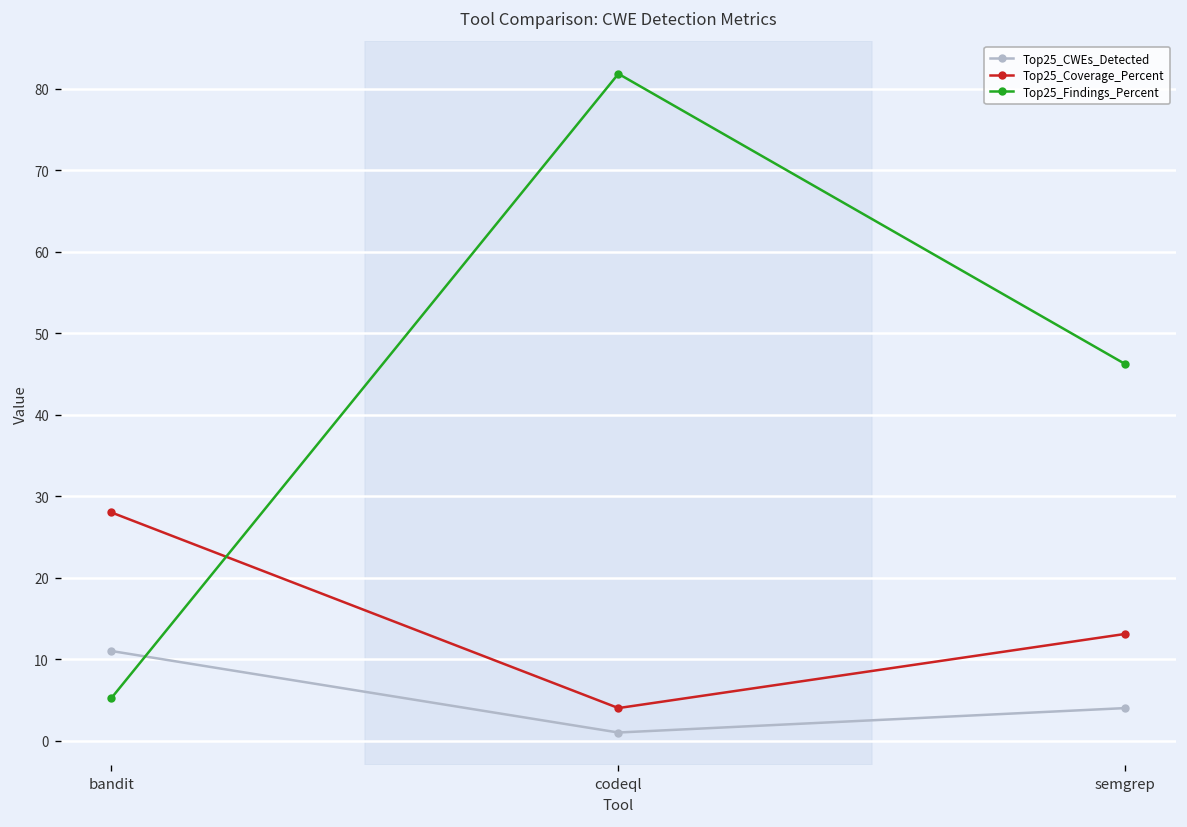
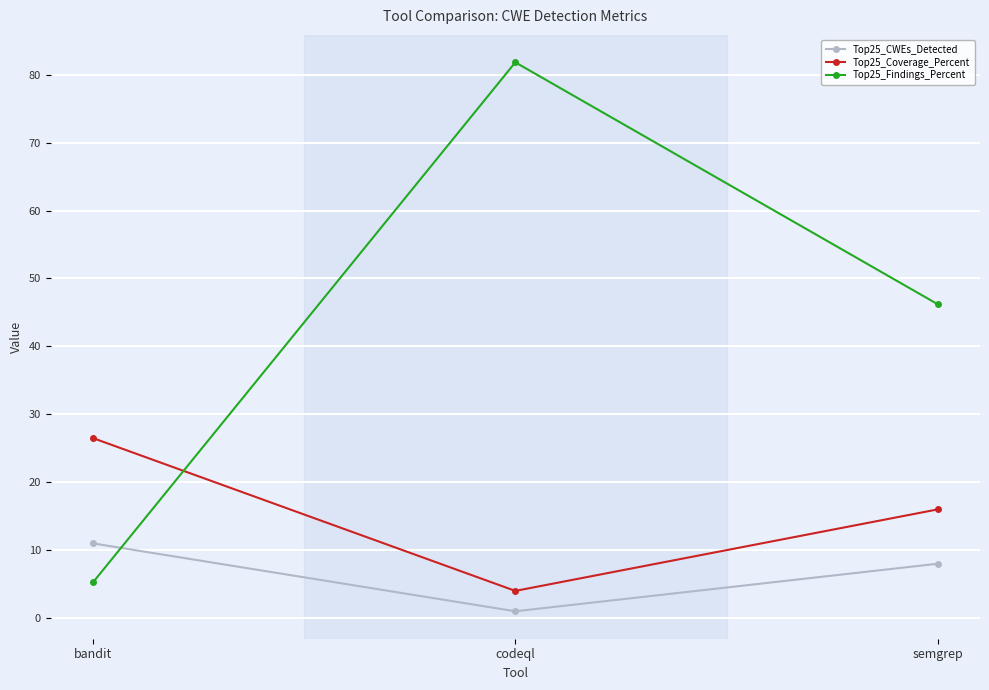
Top25_Coverage_Percent, bandit: 28 -> 27
Top25_CWEs_Detected, semgrep: 4 -> 8
Top25_Coverage_Percent, semgrep: 13 -> 16
